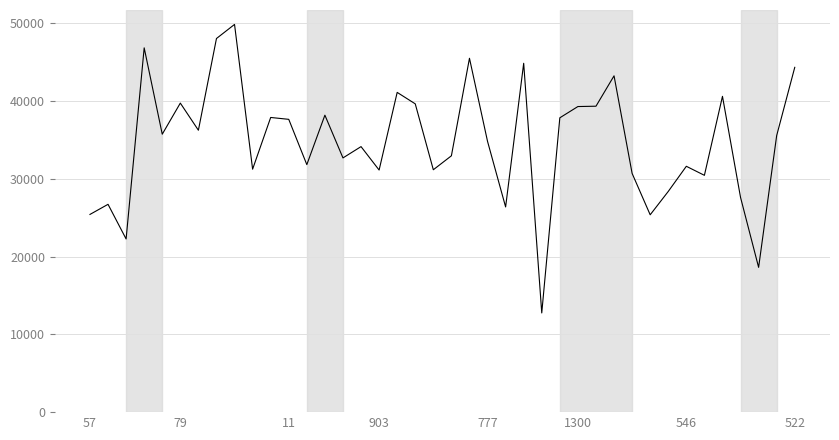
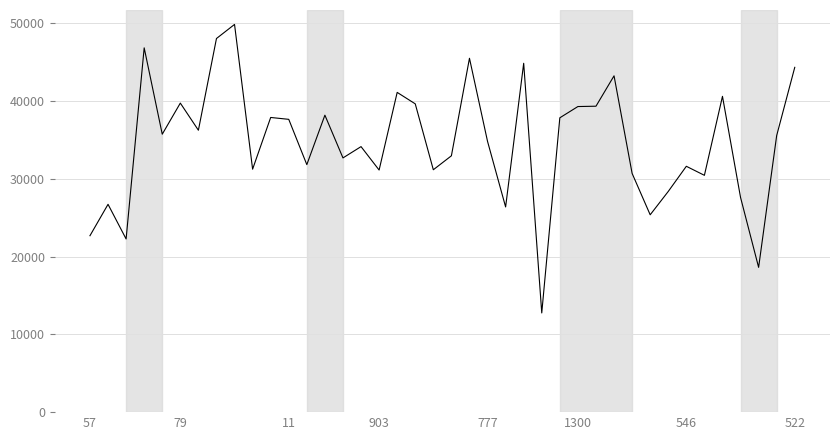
57: 25000 -> 23000
